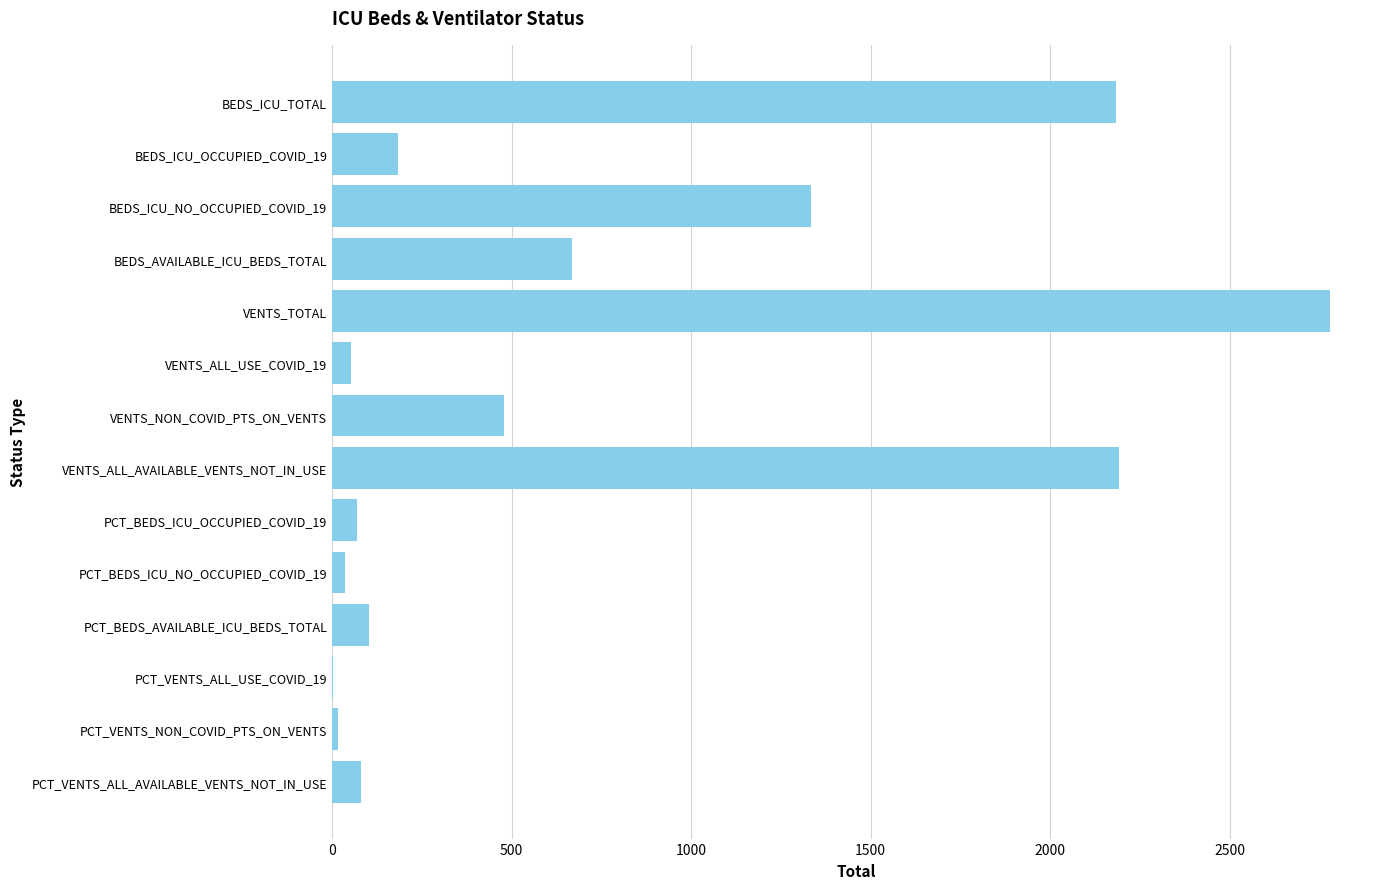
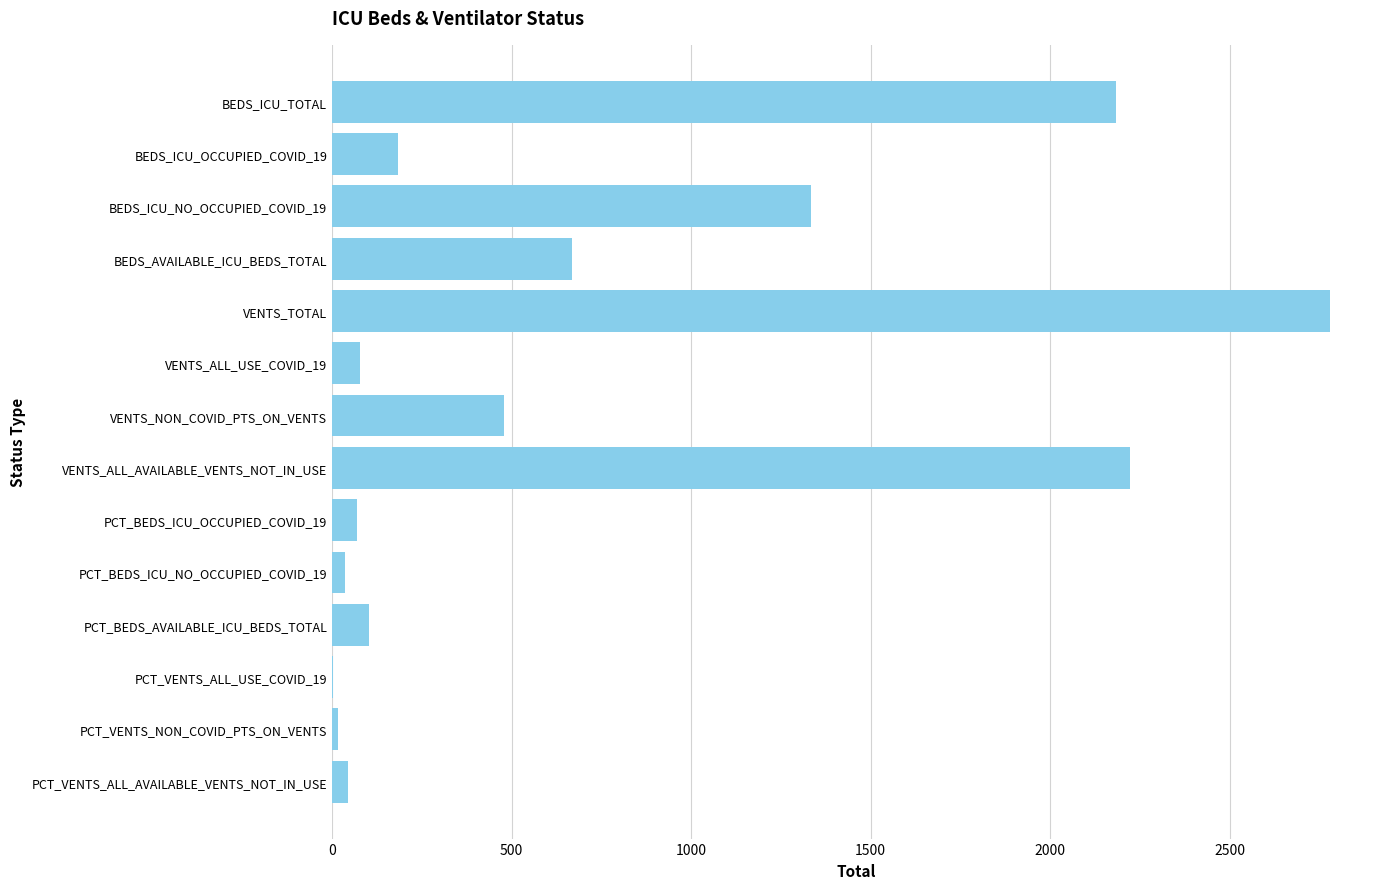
VENTS_ALL_USE_COVID_19: 50 -> 80
VENTS_ALL_AVAILABLE_VENTS_NOT_IN_USE: 2190 -> 2220
PCT_VENTS_ALL_AVAILABLE_VENTS_NOT_IN_USE: 80 -> 40
